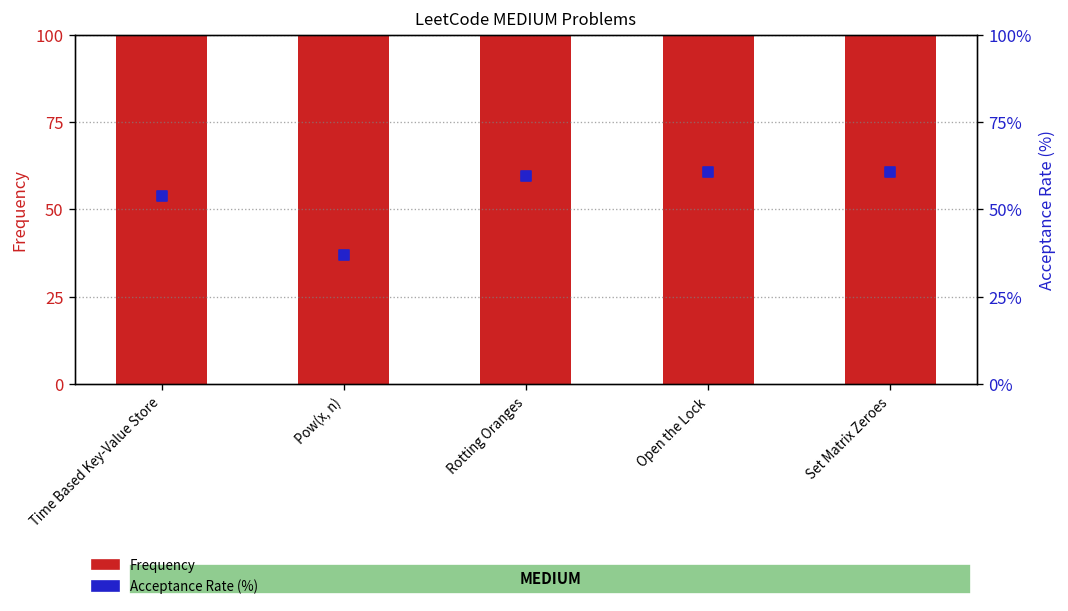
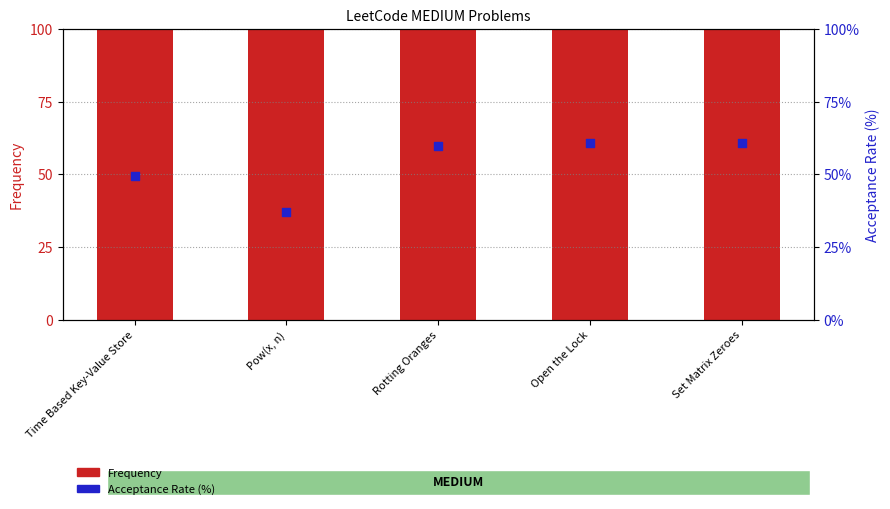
Acceptance Rate (%), Time Based Key-Value Store: 54% -> 49%
